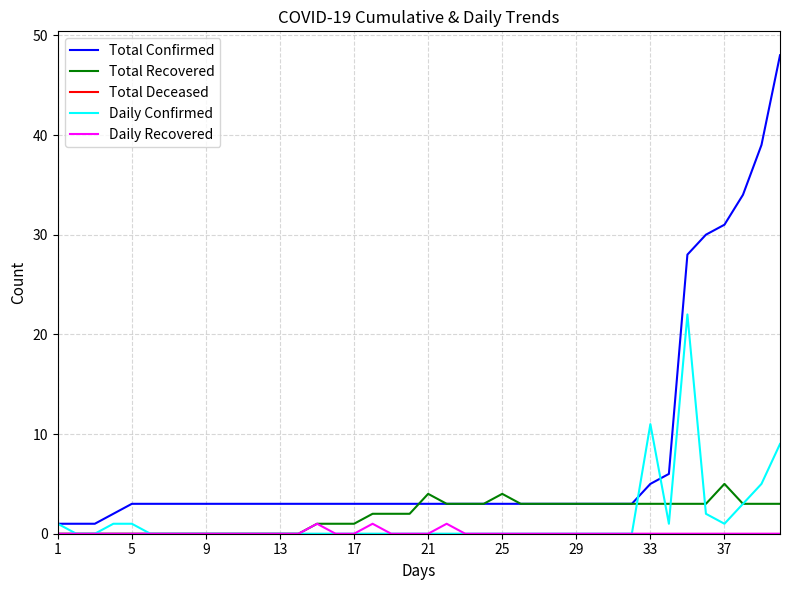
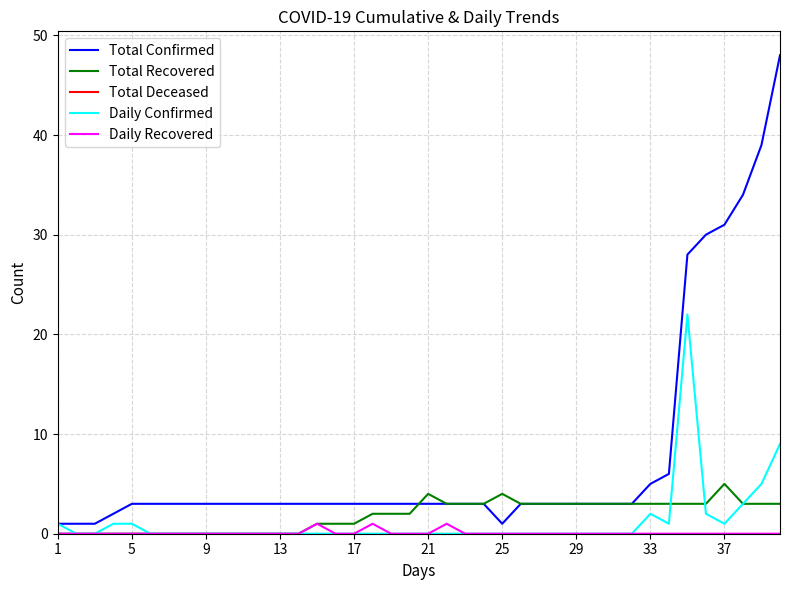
Total Confirmed, 25: 3 -> 1
Daily Confirmed, 33: 11 -> 2
